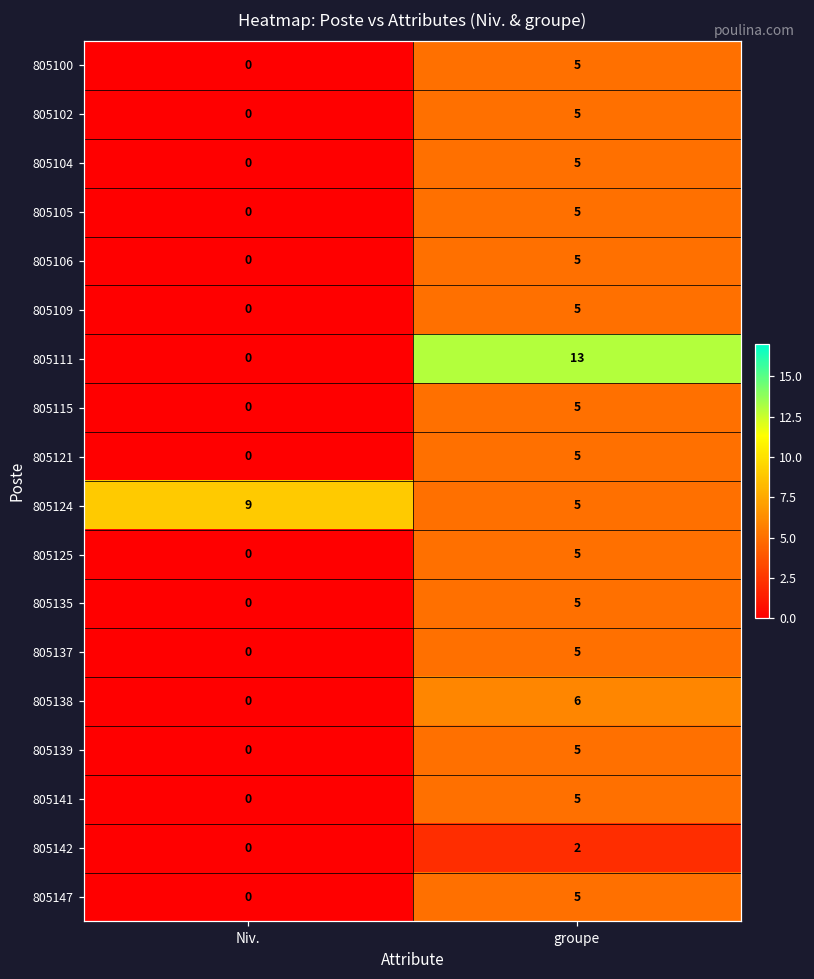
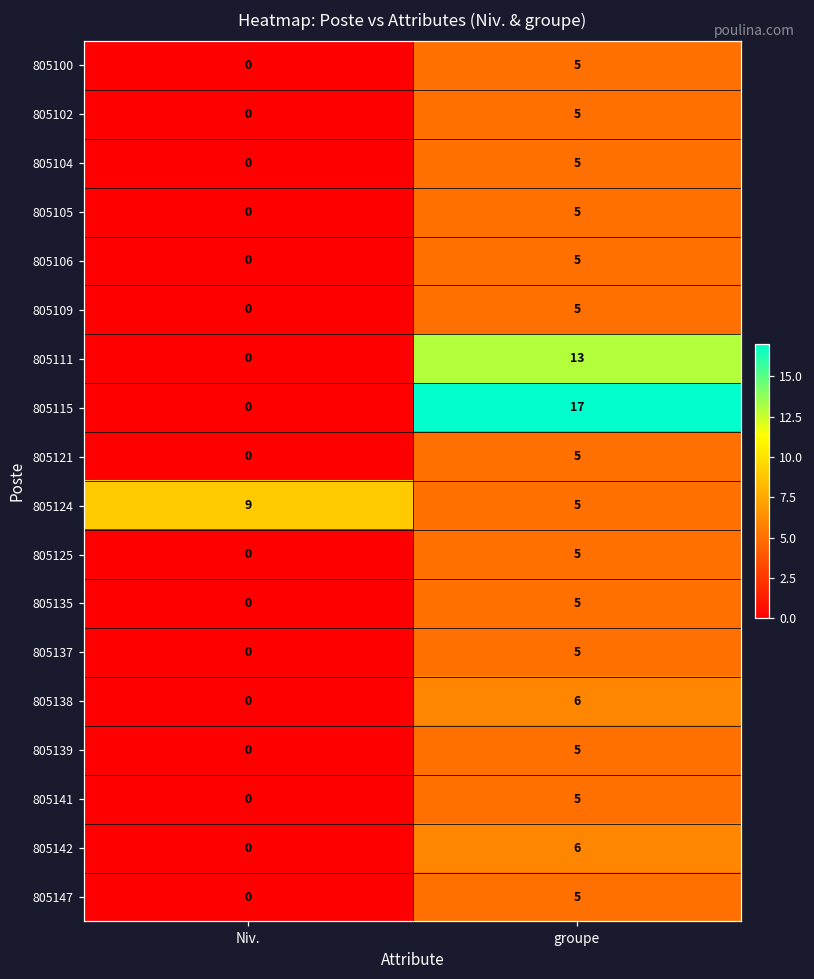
805115, groupe: 5 -> 17
805142, groupe: 2 -> 6
